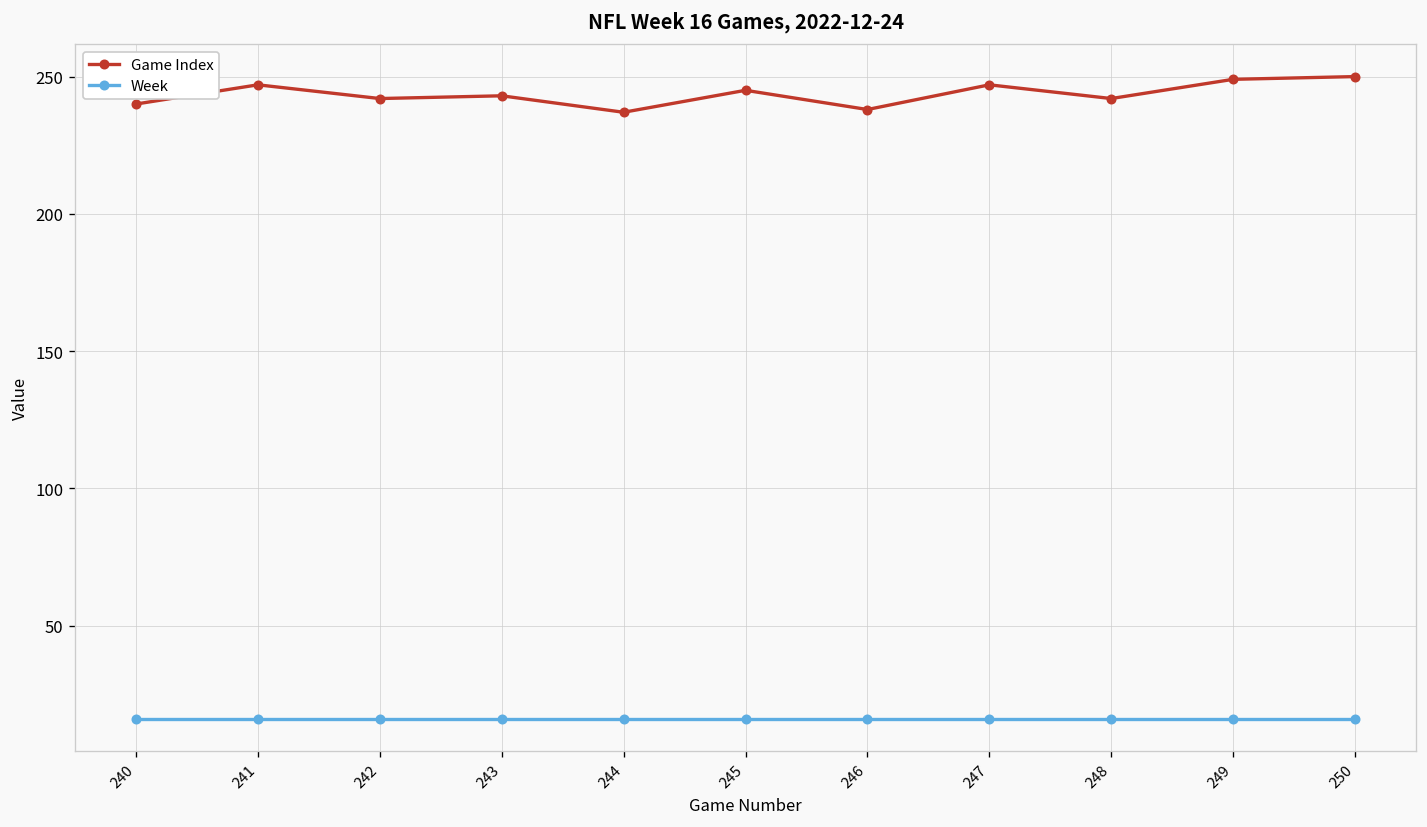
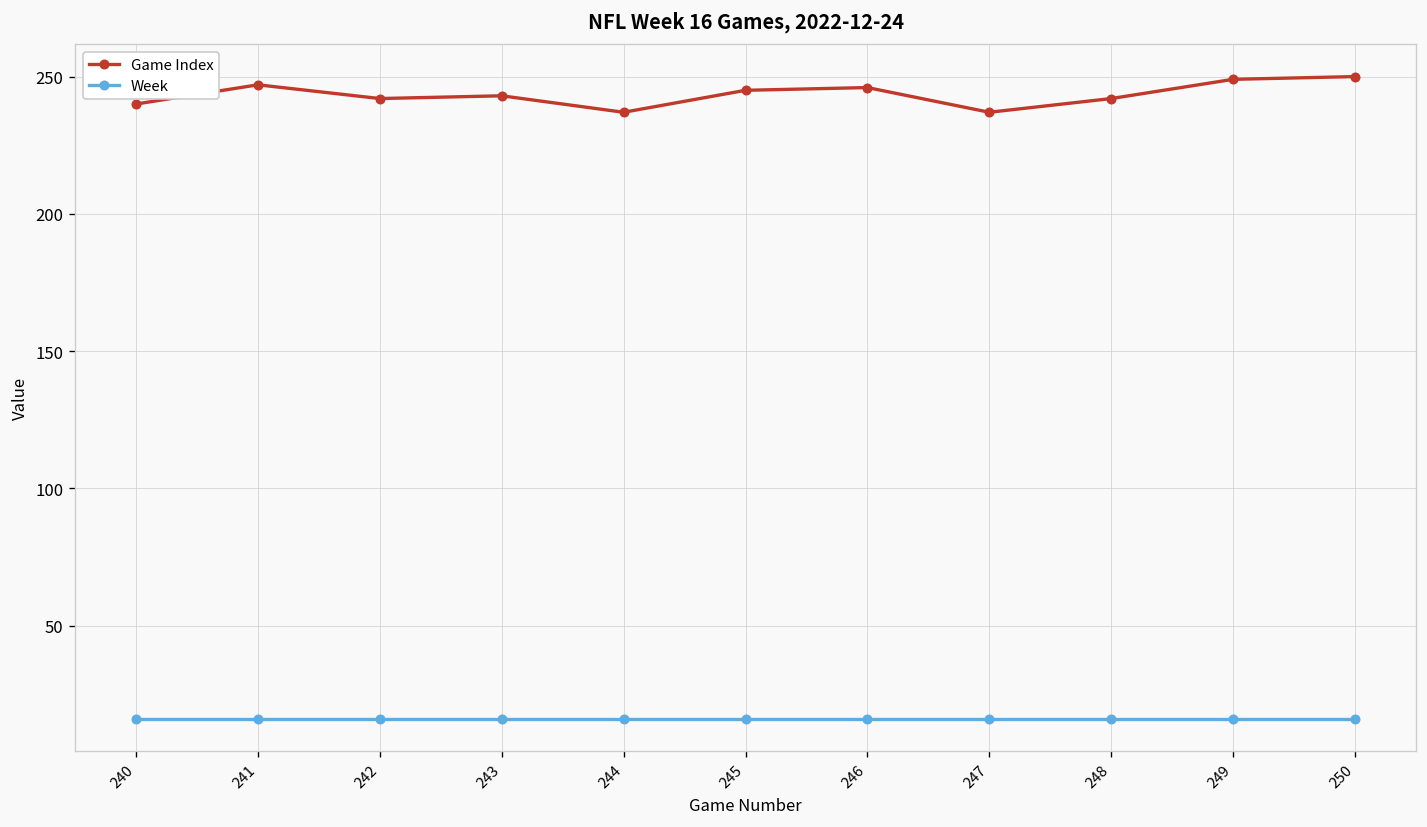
Game Index, 246: 238 -> 246
Game Index, 247: 247 -> 237
